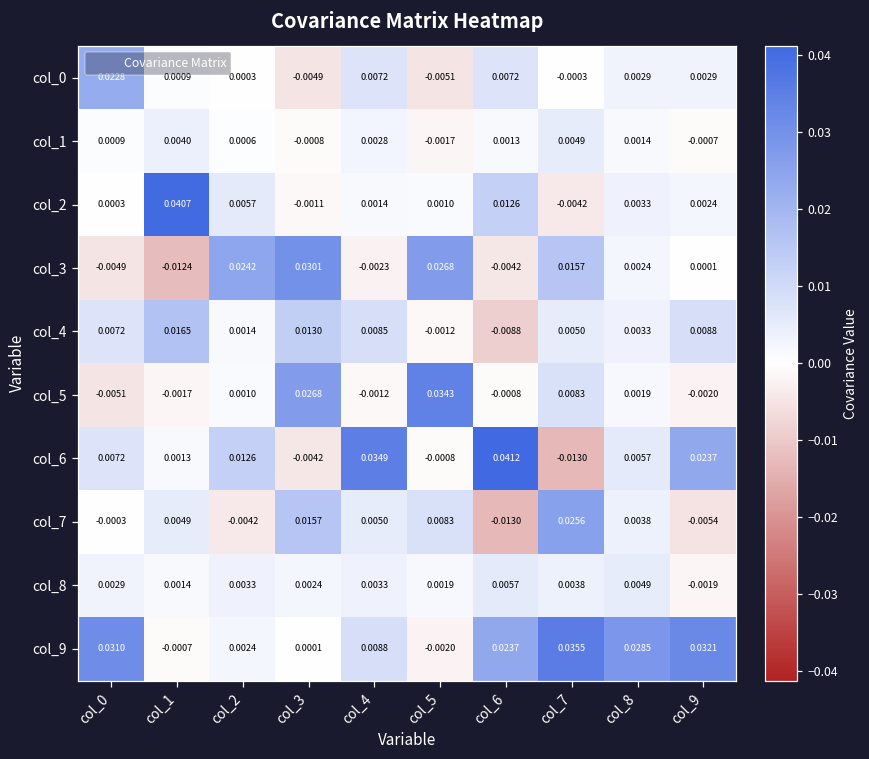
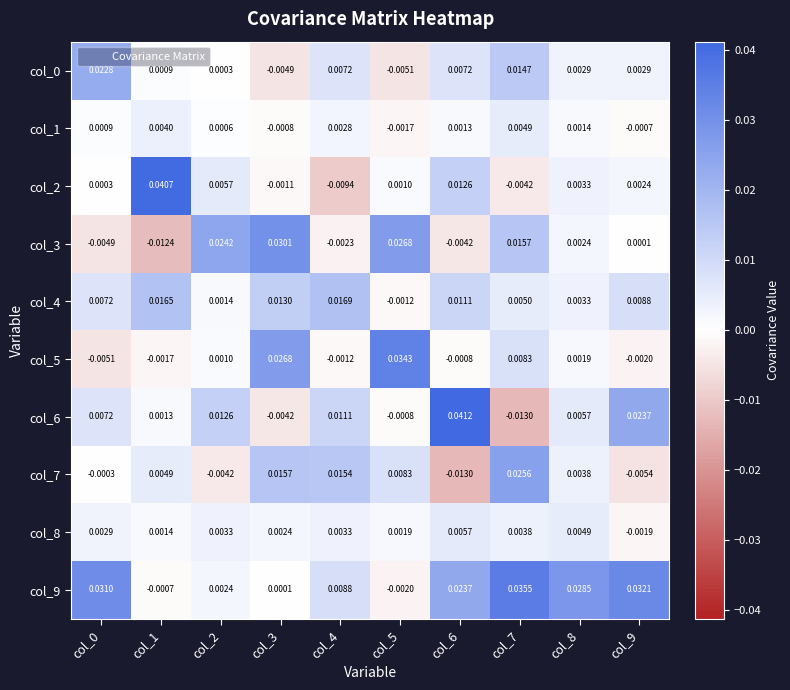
col_0, col_7: -0.0003 -> 0.0147
col_2, col_4: 0.0014 -> -0.0094
col_4, col_4: 0.0085 -> 0.0169
col_4, col_6: -0.0088 -> 0.0111
col_6, col_4: 0.0349 -> 0.0111
col_7, col_4: 0.0050 -> 0.0154
